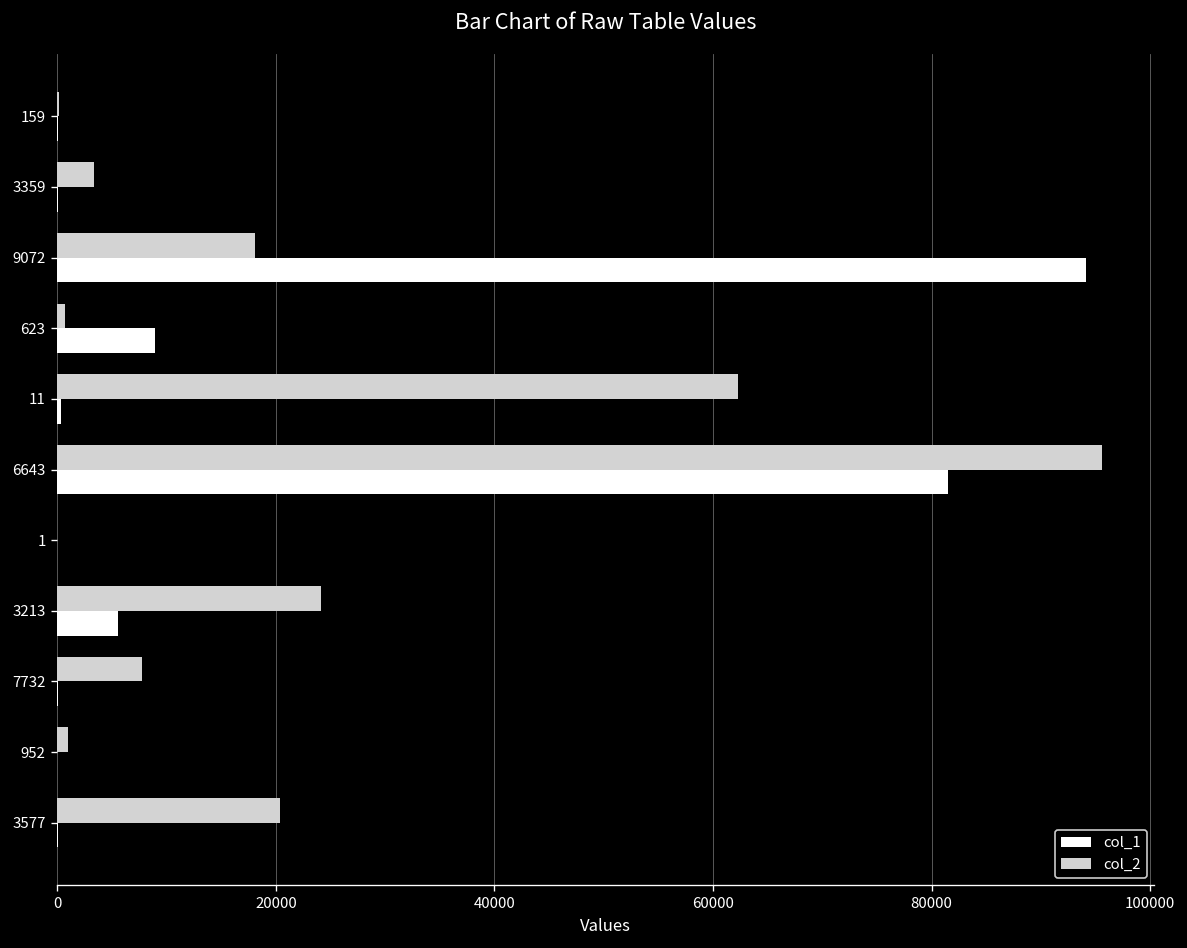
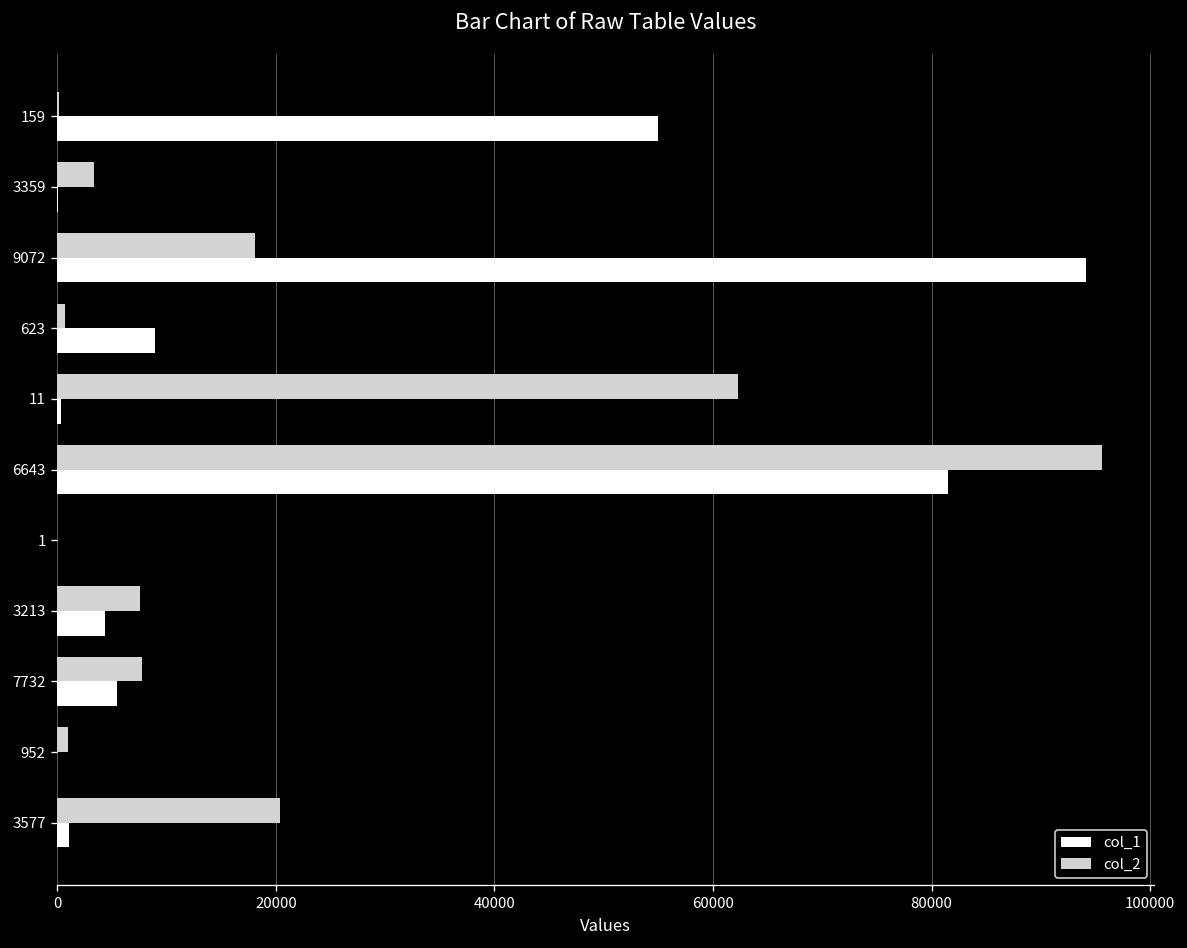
col_1, 159: 0 -> 55000
col_2, 3213: 24000 -> 8000
col_1, 3213: 6000 -> 4000
col_1, 7732: 0 -> 5000
col_1, 3577: 0 -> 1000
